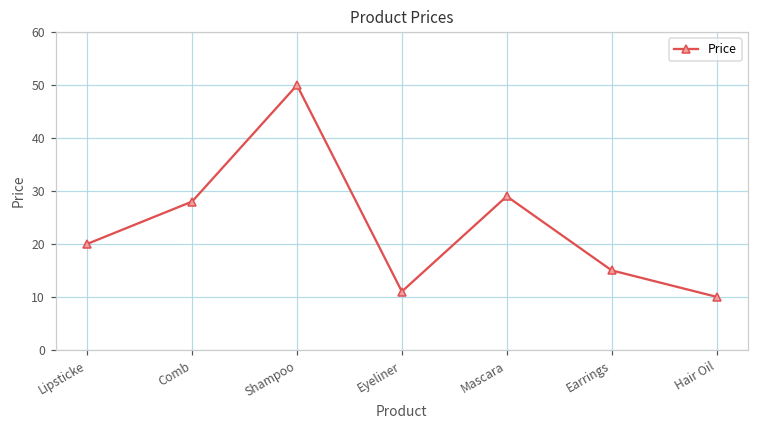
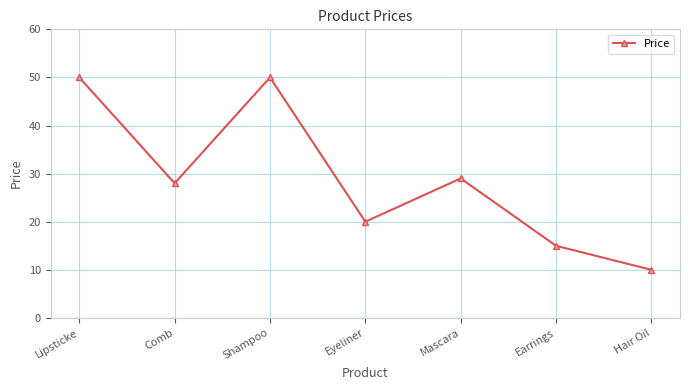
Lipsticke: 20 -> 50
Eyeliner: 11 -> 20
